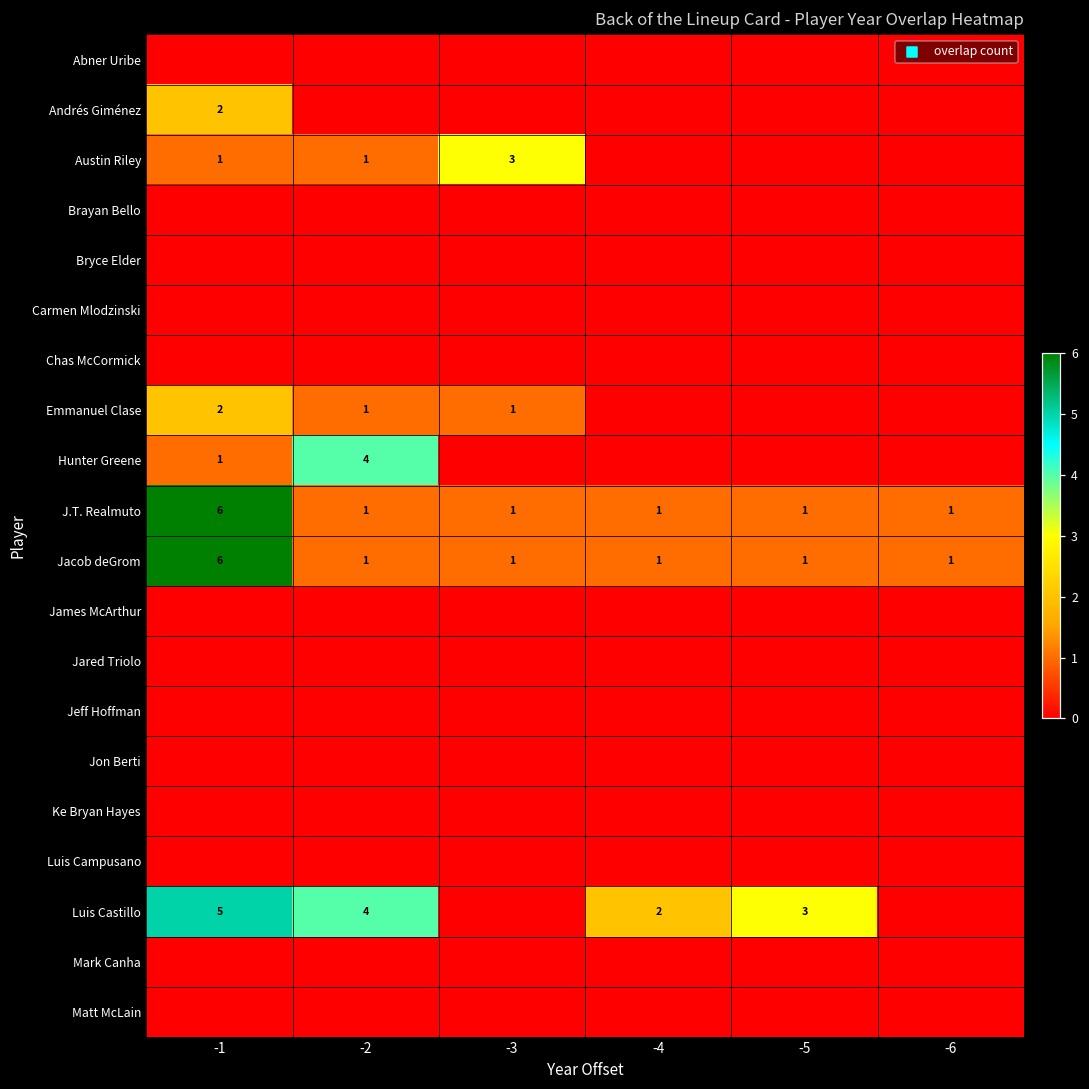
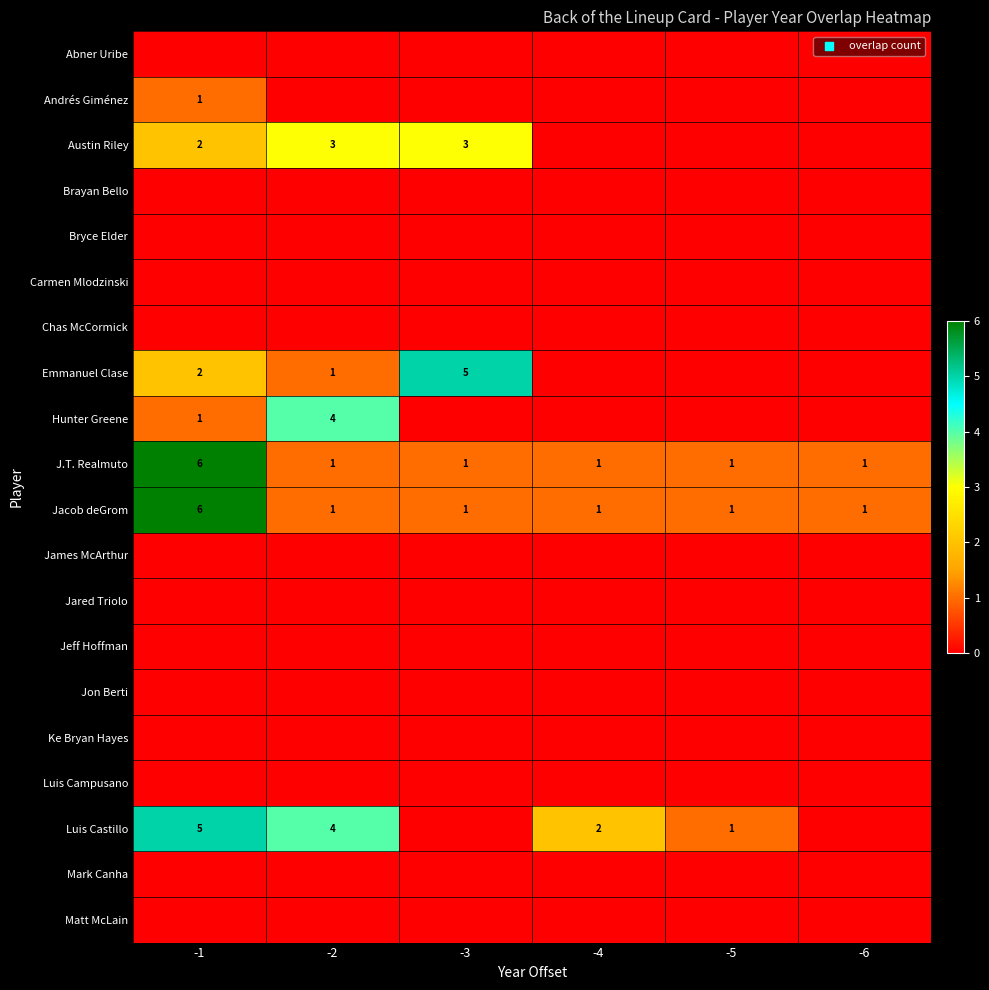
Andrés Giménez, -1: 2 -> 1
Austin Riley, -1: 1 -> 2
Austin Riley, -2: 1 -> 3
Emmanuel Clase, -3: 1 -> 5
Luis Castillo, -5: 3 -> 1
